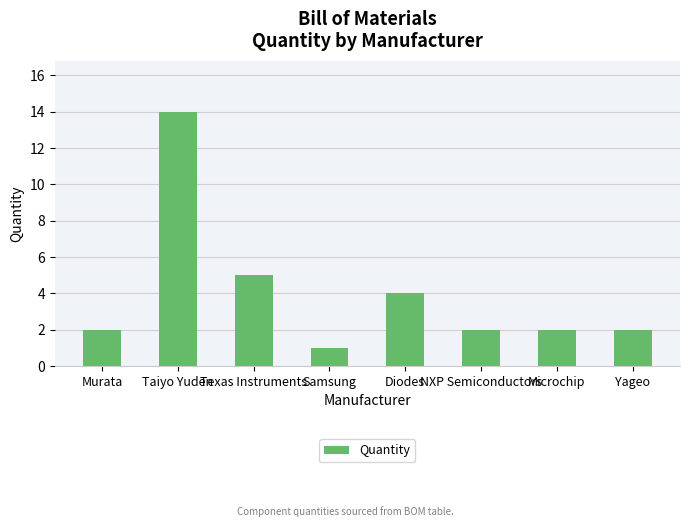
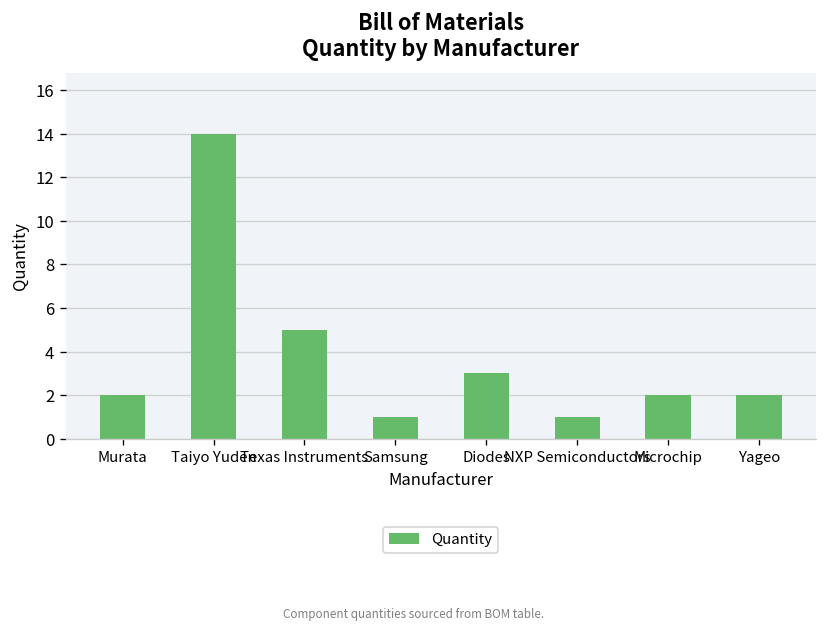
Diodes: 4 -> 3
NXP Semiconductors: 2 -> 1
